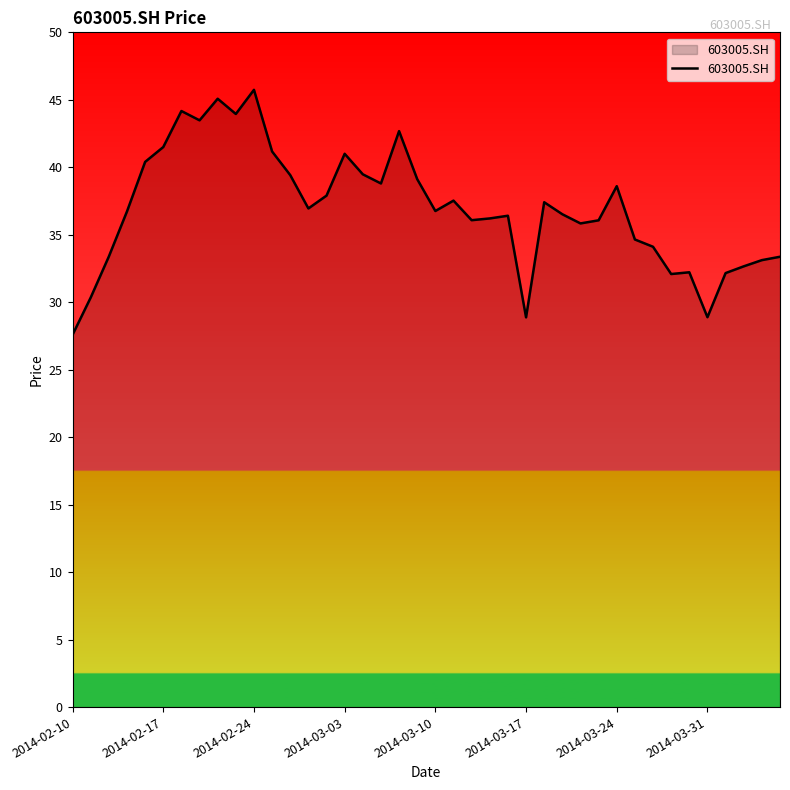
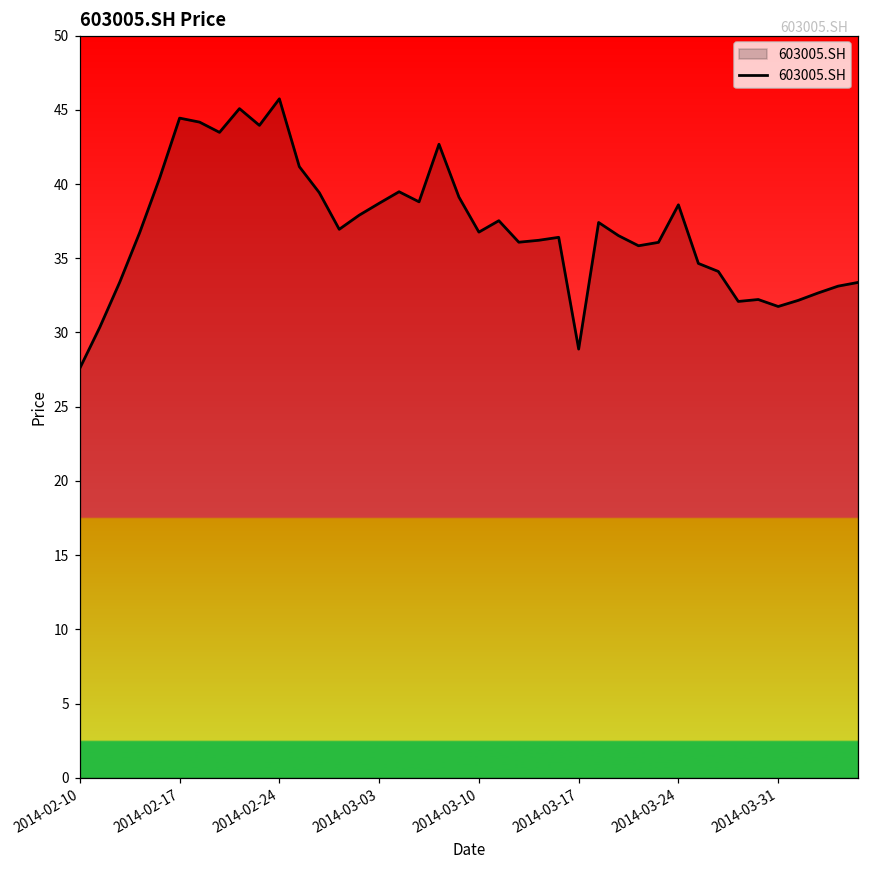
2014-02-17: 41.5 -> 44.4
2014-03-03: 41.0 -> 38.7
2014-03-31: 28.9 -> 31.8
